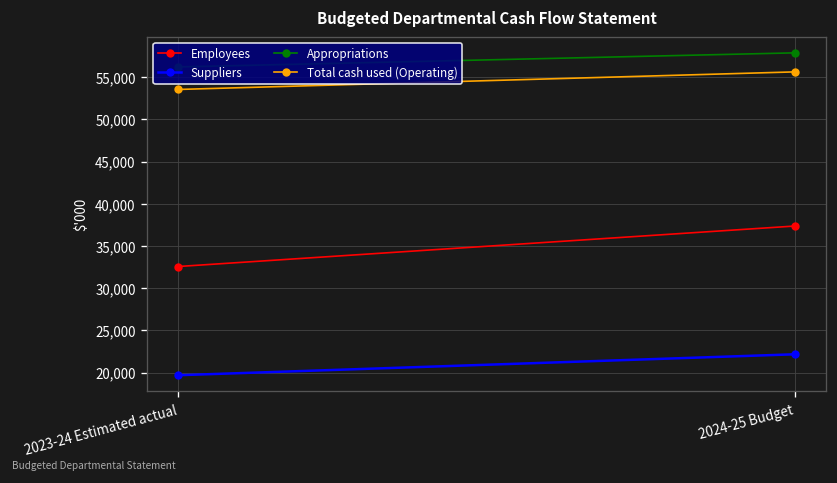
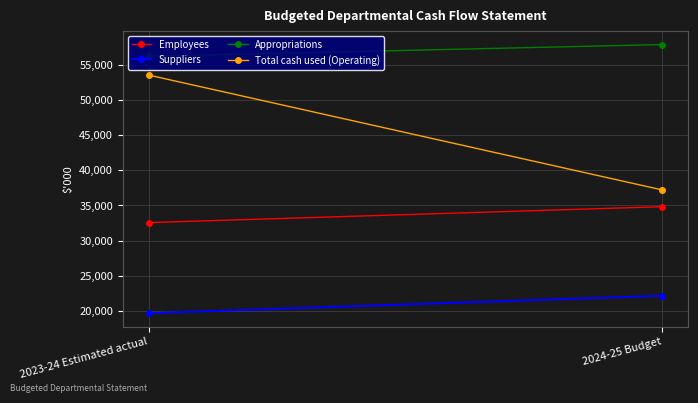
Employees, 2024-25 Budget: 37,000 -> 35,000
Total cash used (Operating), 2024-25 Budget: 56,000 -> 37,000
